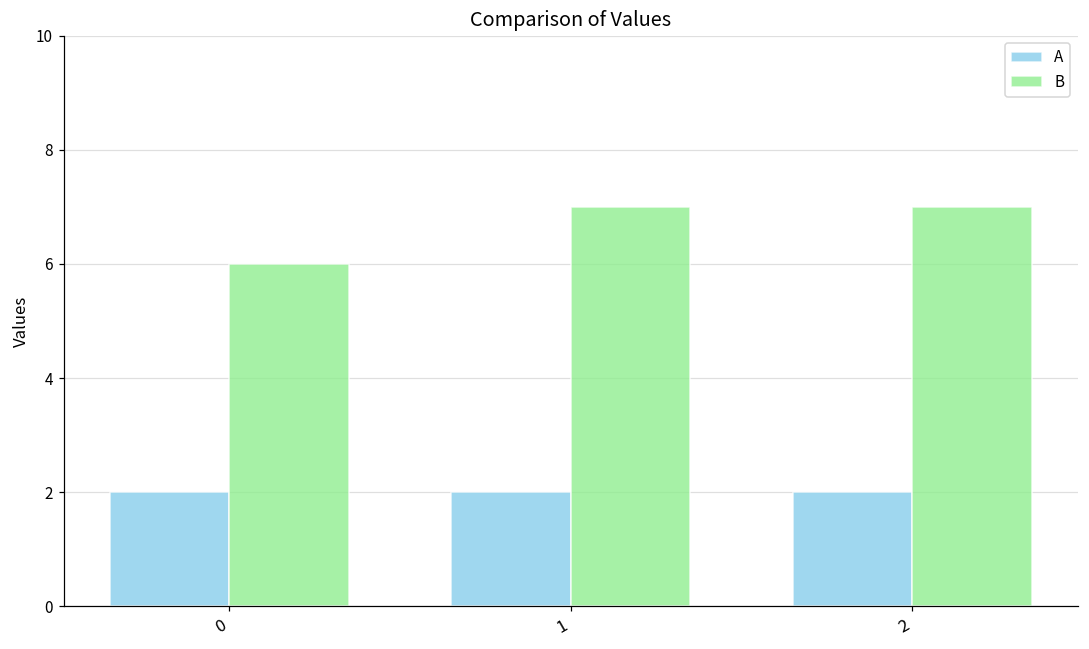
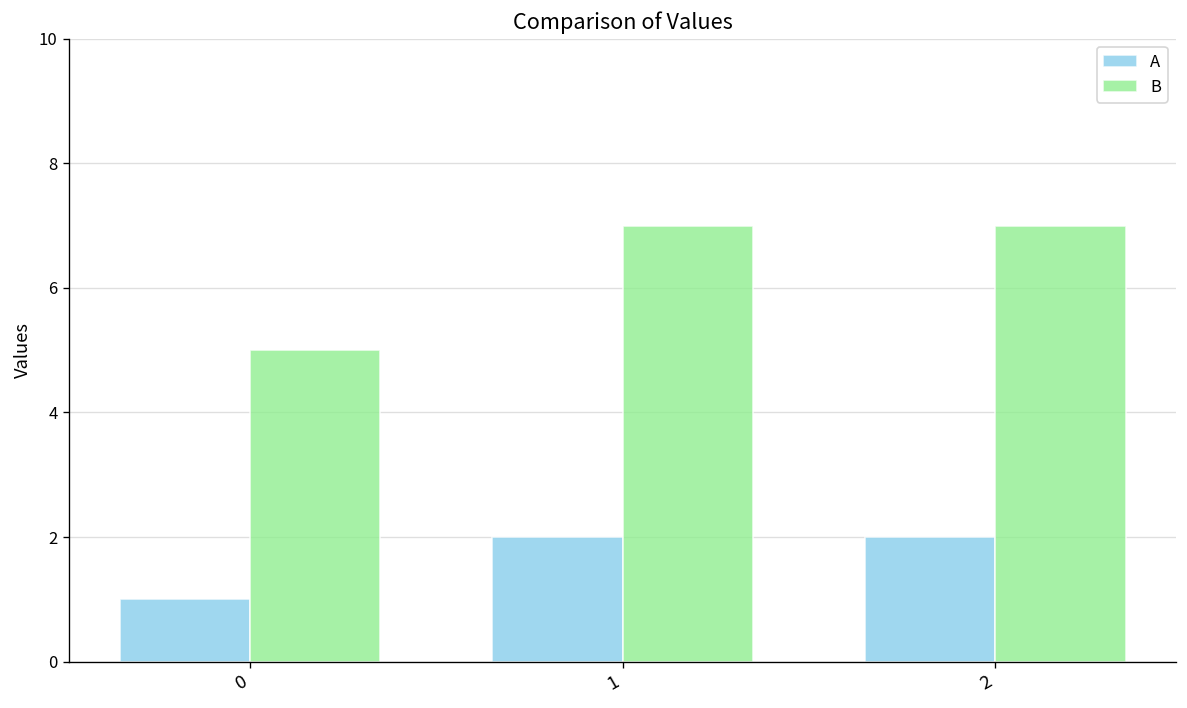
A, 0: 2 -> 1
B, 0: 6 -> 5
